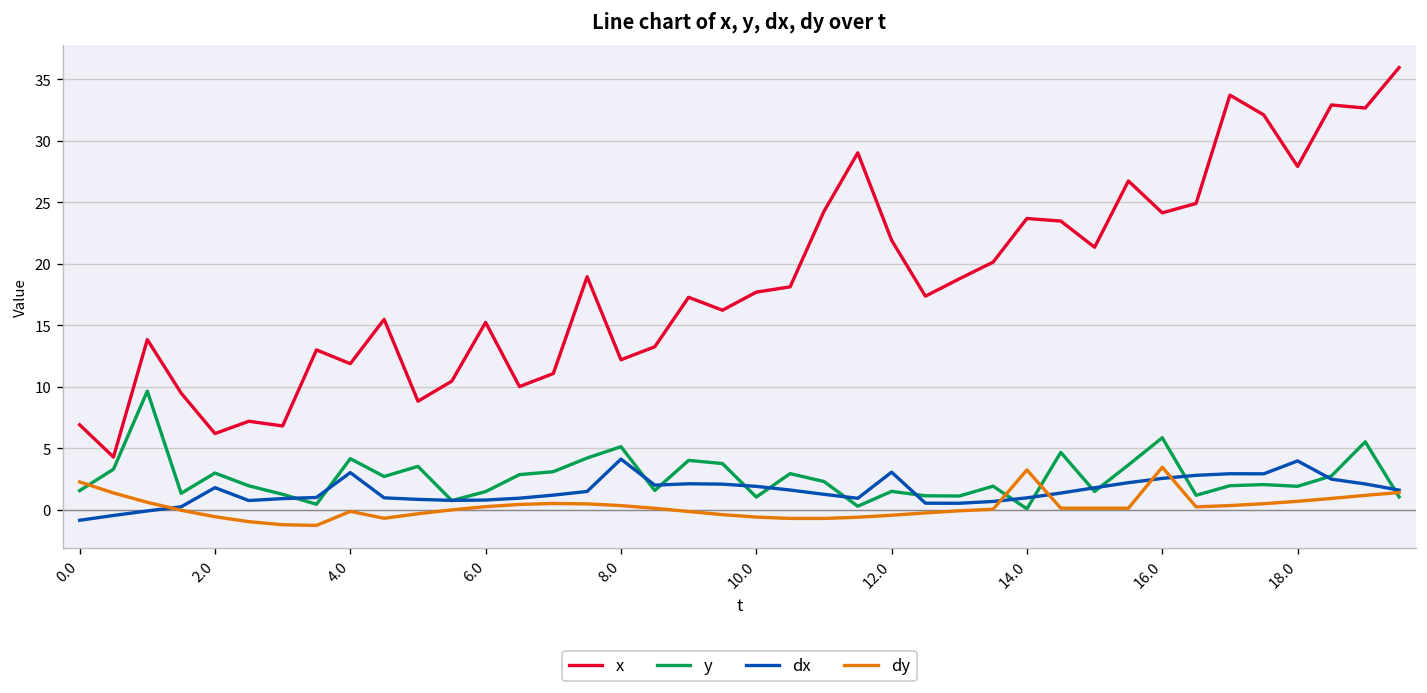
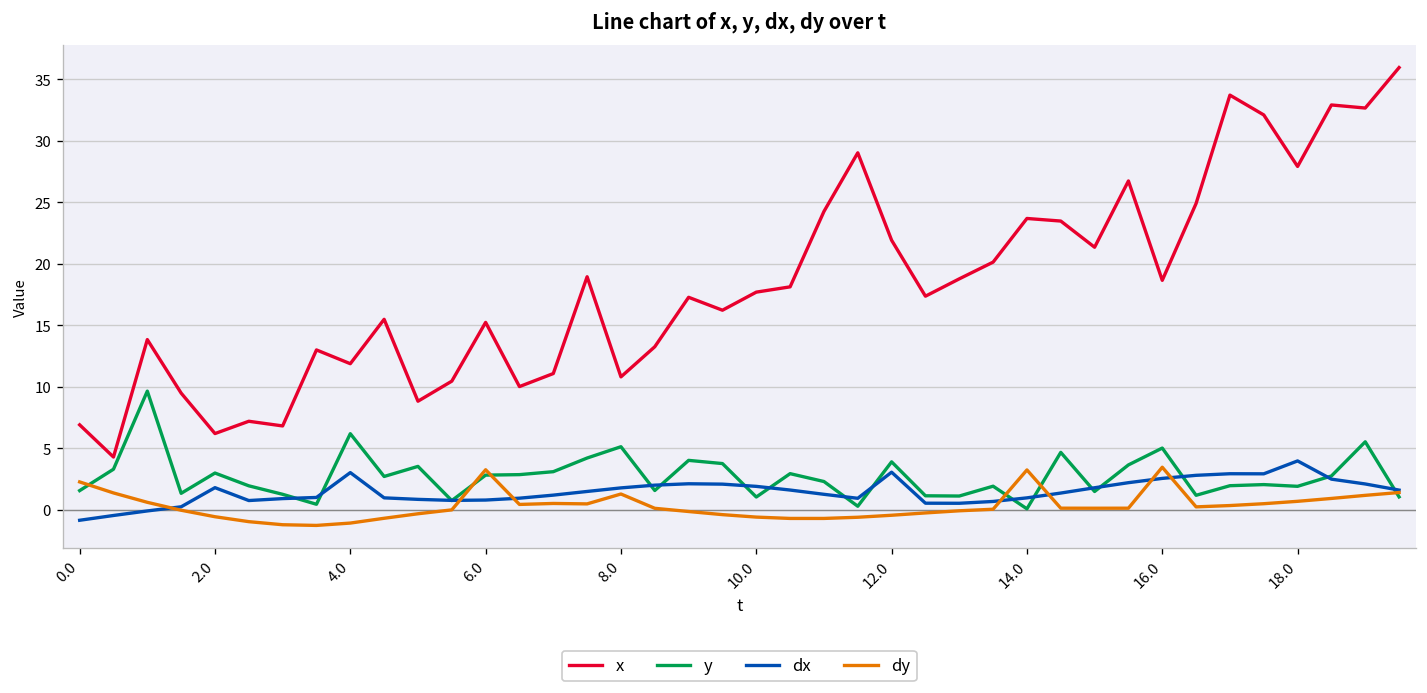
y, 4.0: 4.2 -> 6.2
dy, 4.0: -0.1 -> -1.1
y, 6.0: 1.5 -> 2.8
dy, 6.0: 0.3 -> 3.3
x, 8.0: 12.2 -> 10.8
dx, 8.0: 4.1 -> 1.8
dy, 8.0: 0.3 -> 1.3
y, 12.0: 1.5 -> 3.9
x, 16.0: 24.2 -> 18.7
y, 16.0: 5.9 -> 5.0
